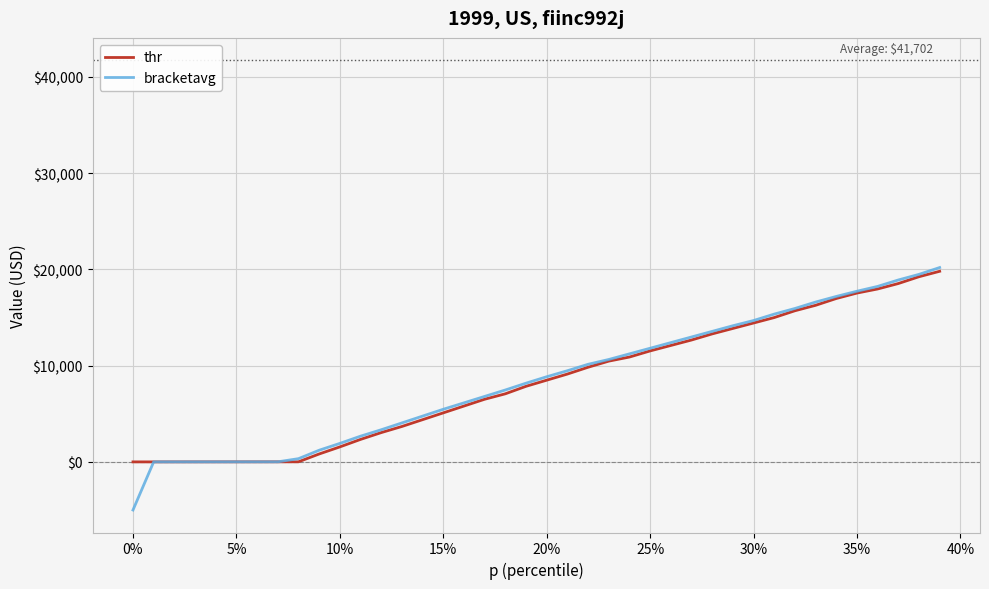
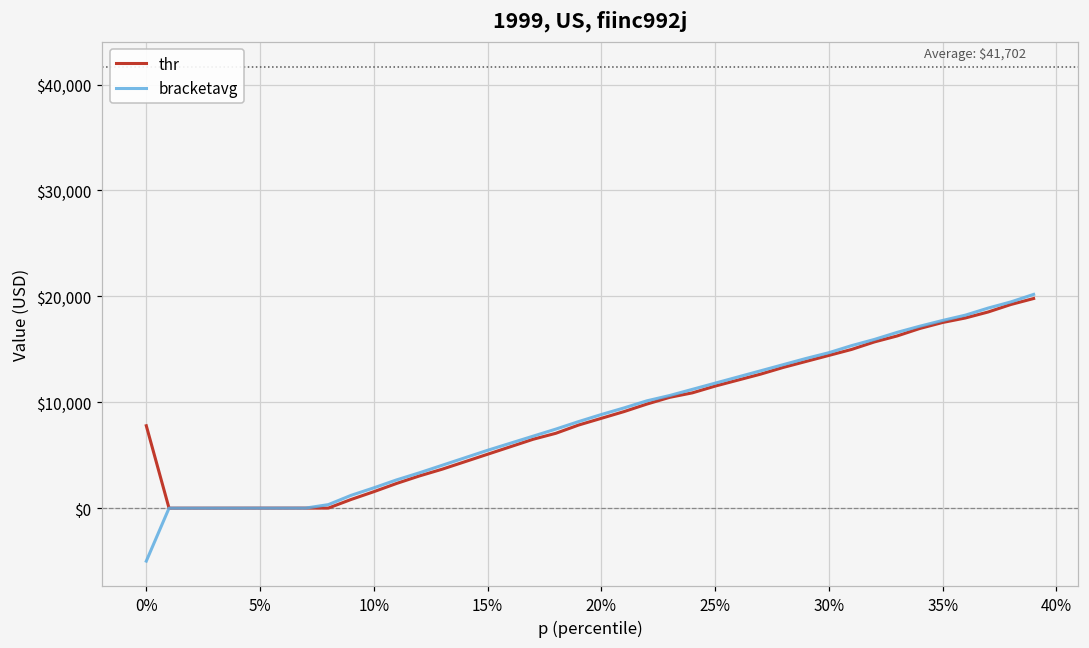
thr, 0%: $0 -> $8,000
